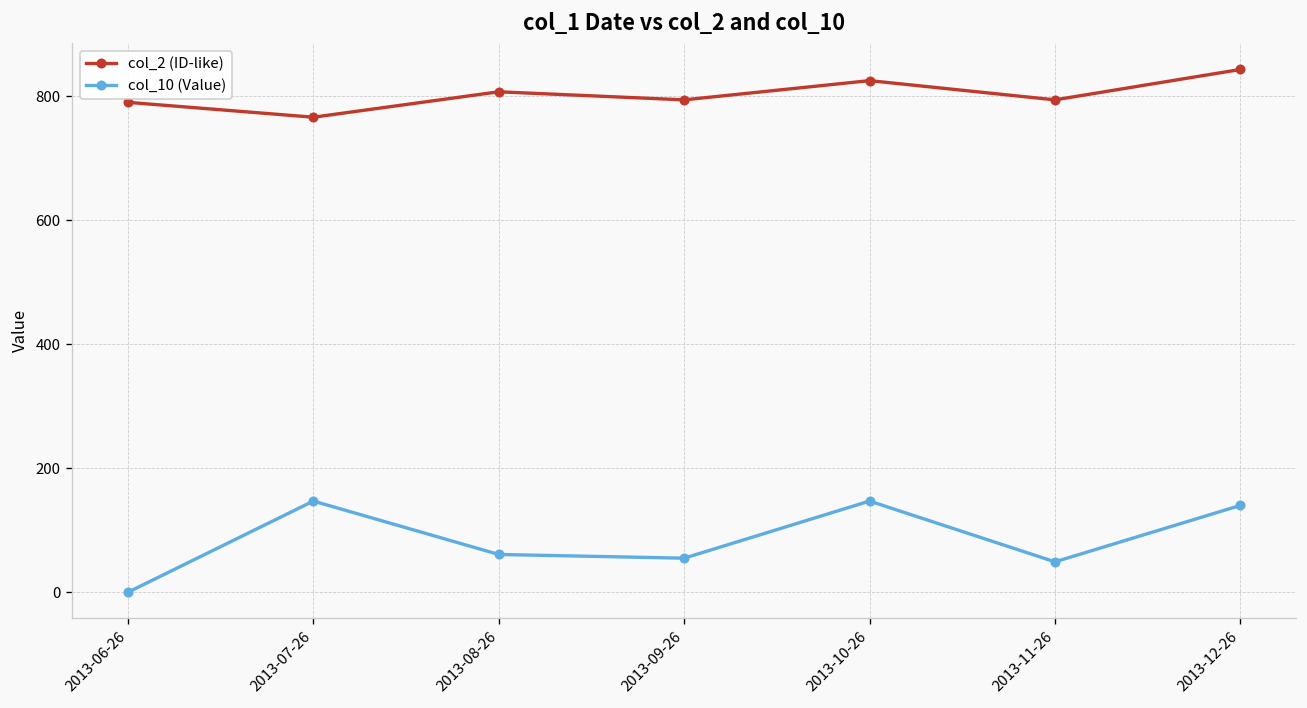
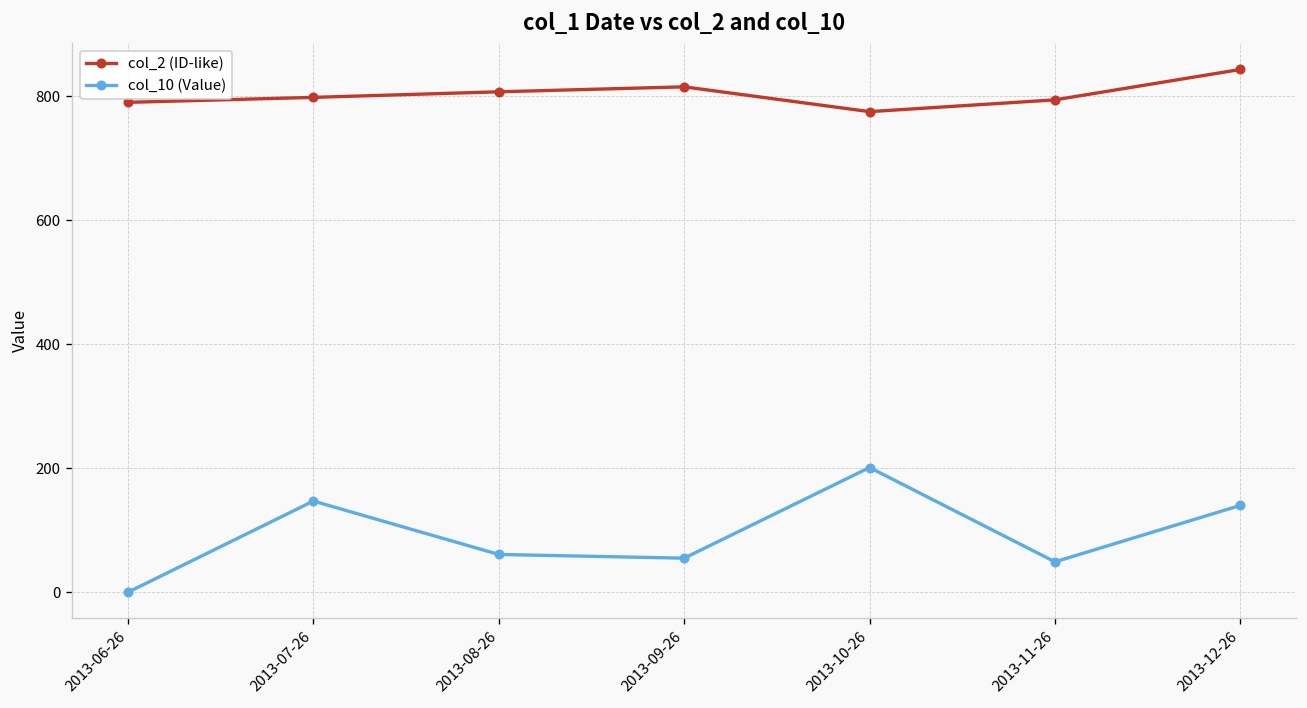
col_2 (ID-like), 2013-07-26: 770 -> 800
col_2 (ID-like), 2013-09-26: 790 -> 820
col_2 (ID-like), 2013-10-26: 830 -> 780
col_10 (Value), 2013-10-26: 150 -> 200
